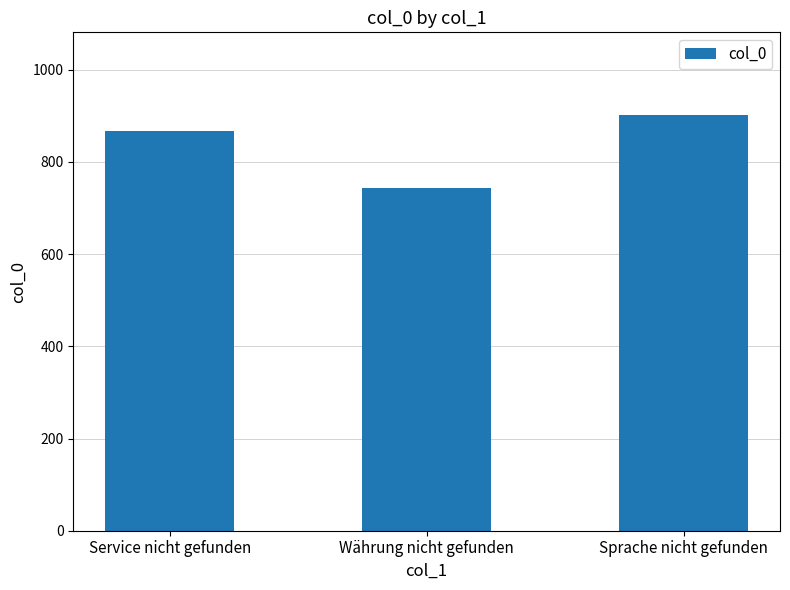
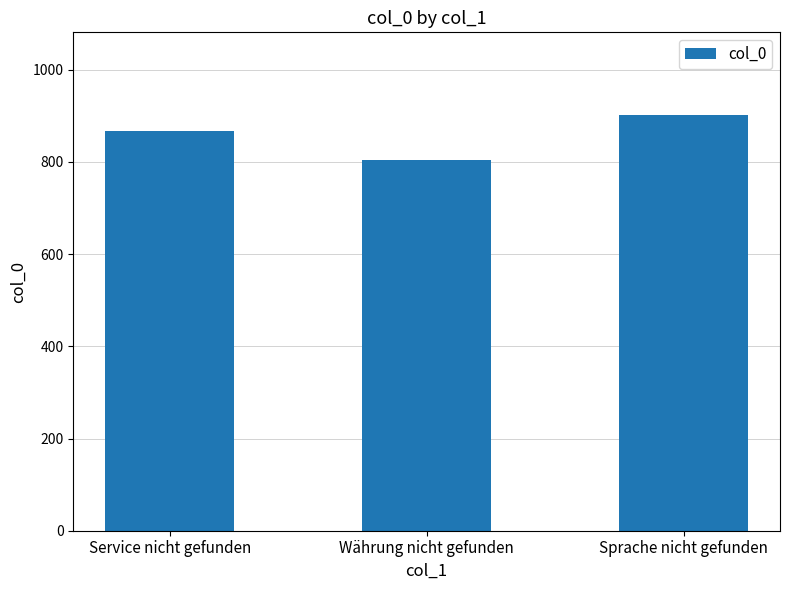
Währung nicht gefunden: 740 -> 810
